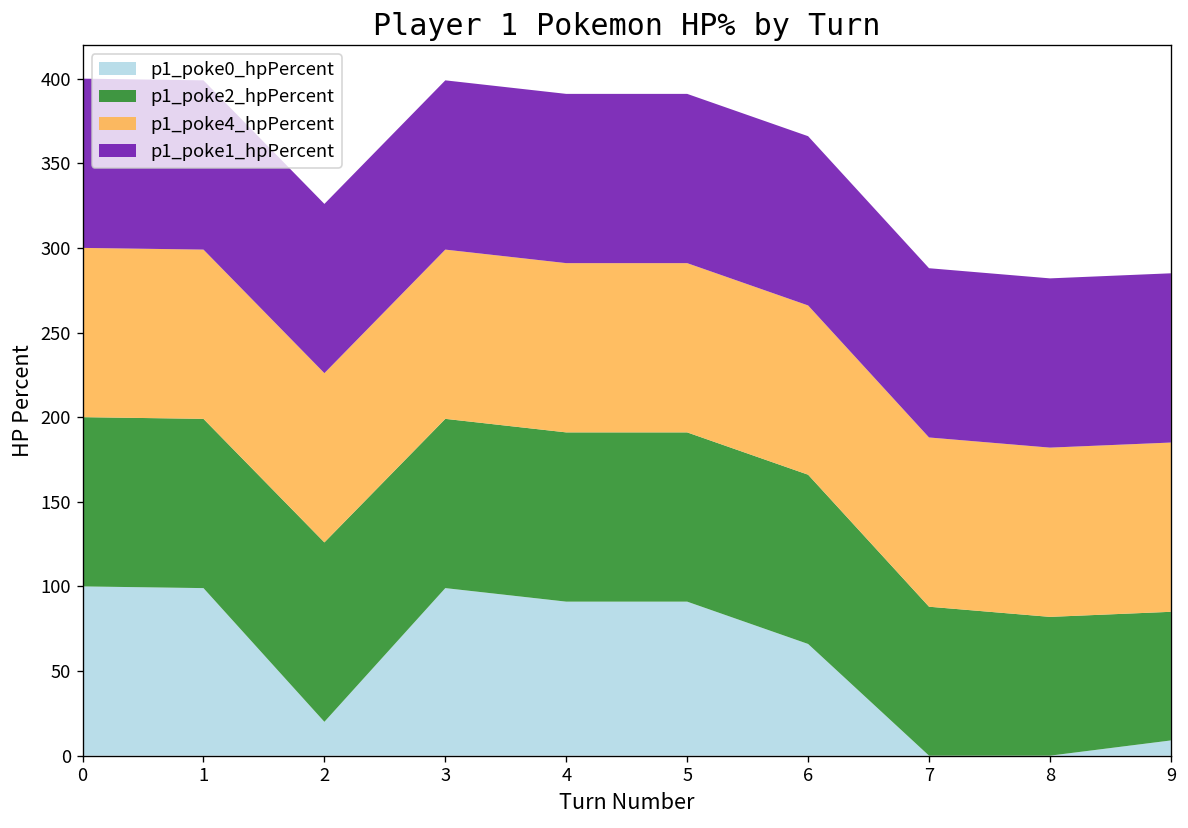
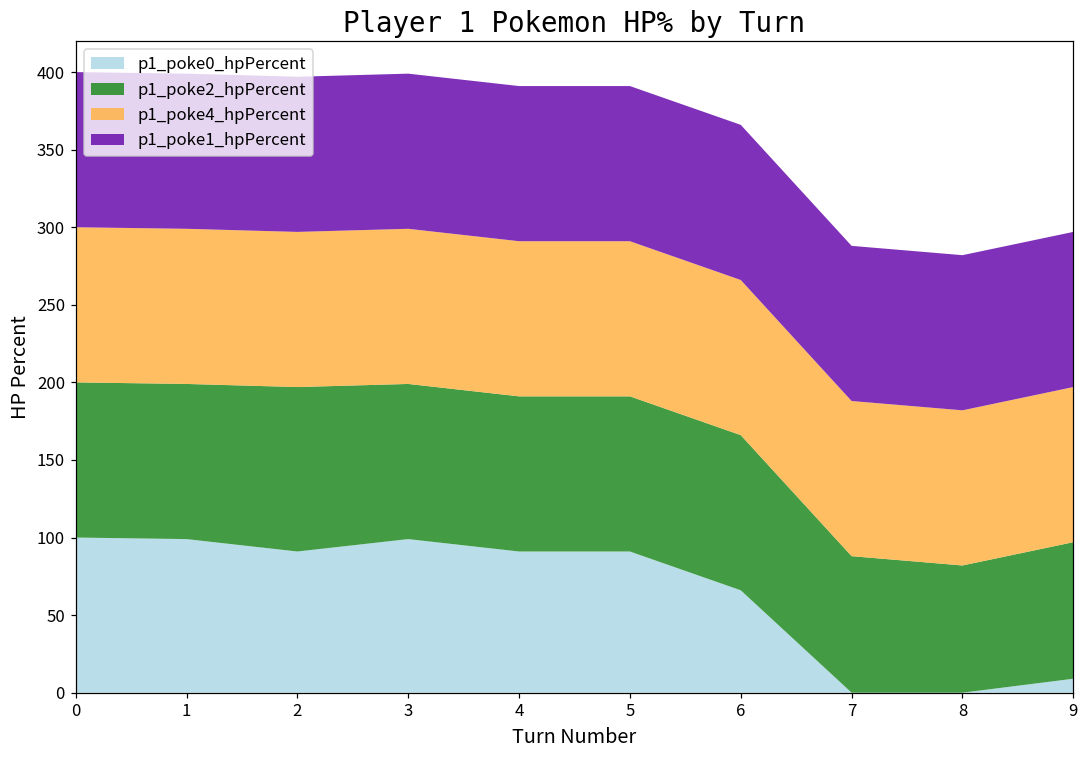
p1_poke0_hpPercent, 2: 20 -> 91
p1_poke2_hpPercent, 9: 76 -> 88
